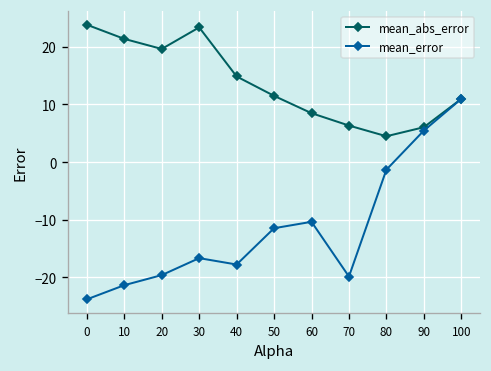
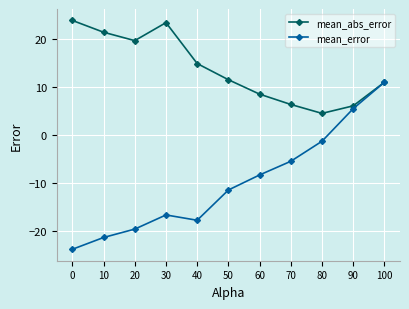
mean_error, 60: -10 -> -8
mean_error, 70: -20 -> -6
